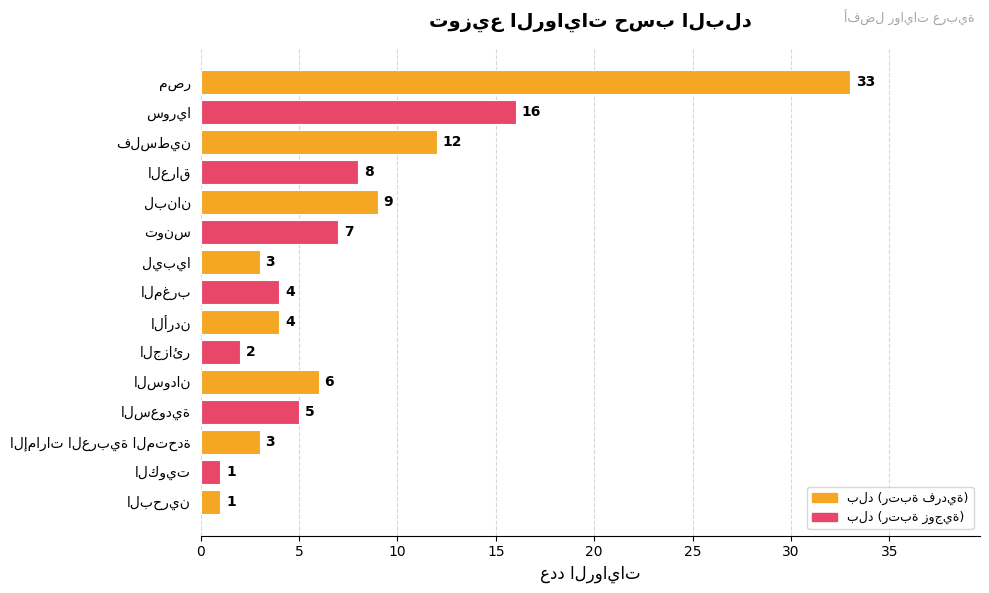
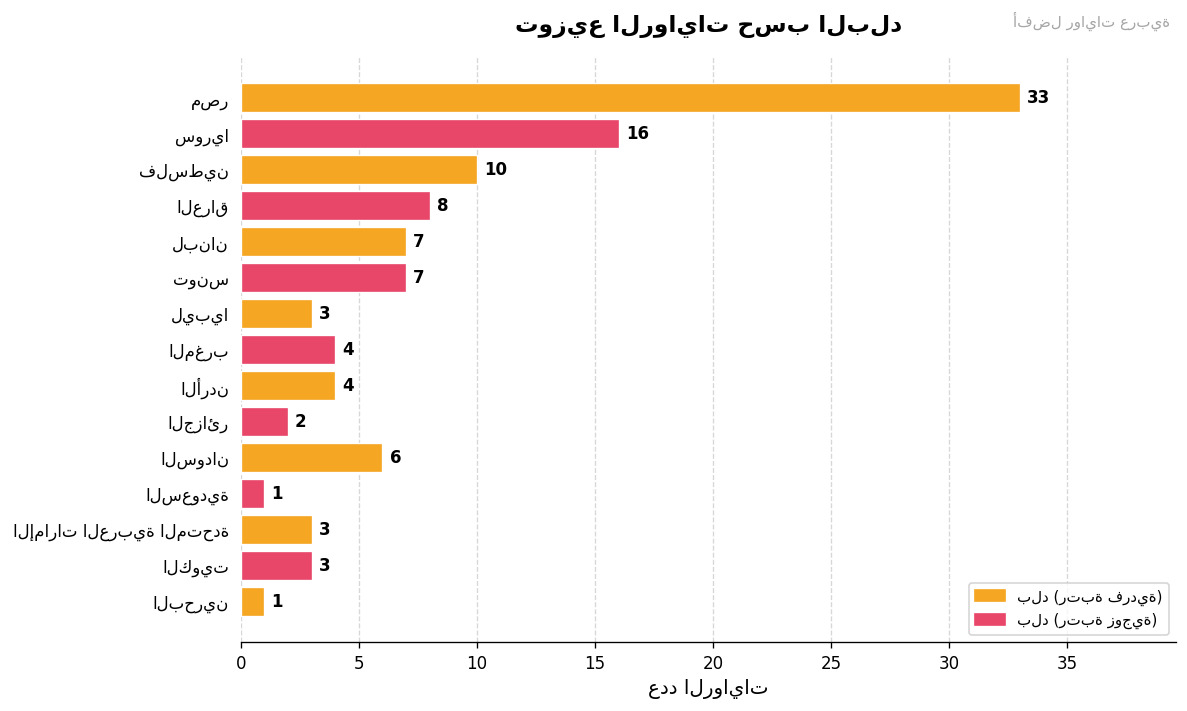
فلسطين: 12 -> 10
لبنان: 9 -> 7
السعودية: 5 -> 1
الكويت: 1 -> 3
